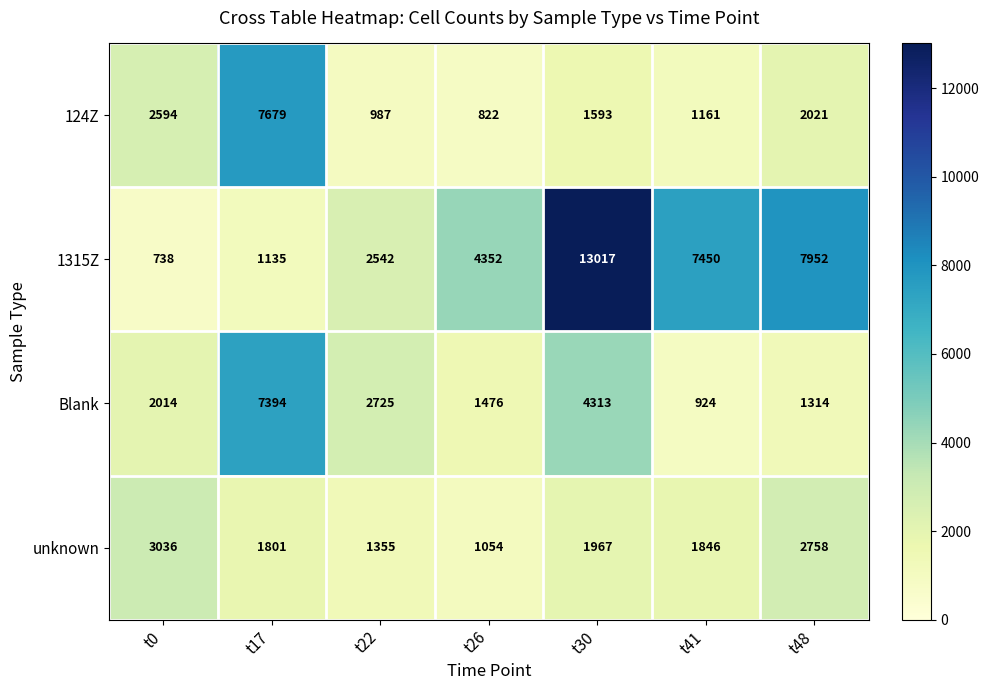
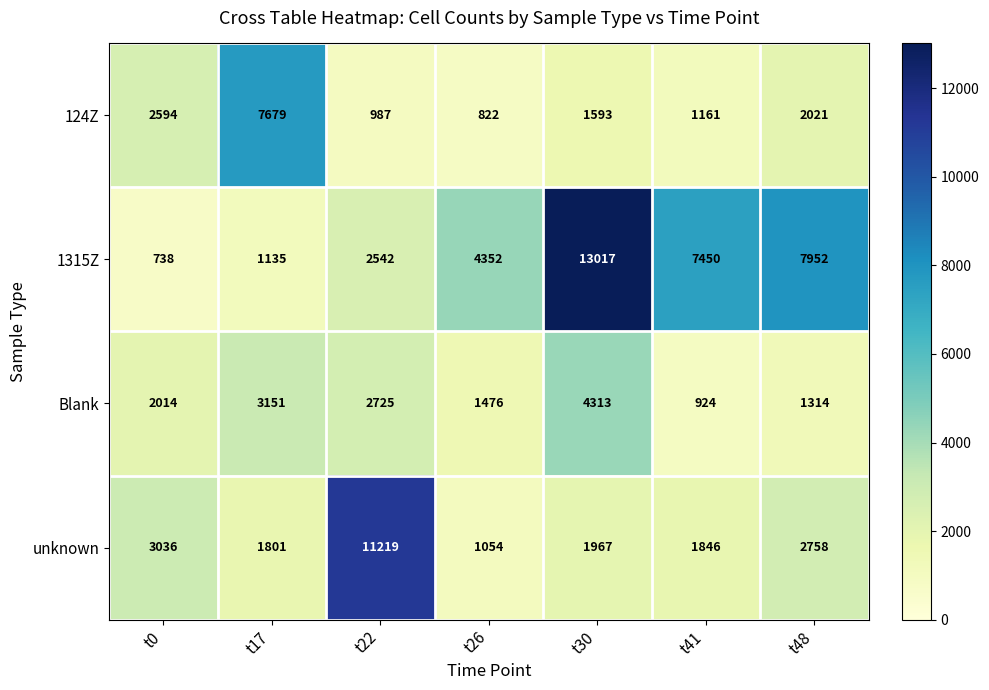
Blank, t17: 7394 -> 3151
unknown, t22: 1355 -> 11219
